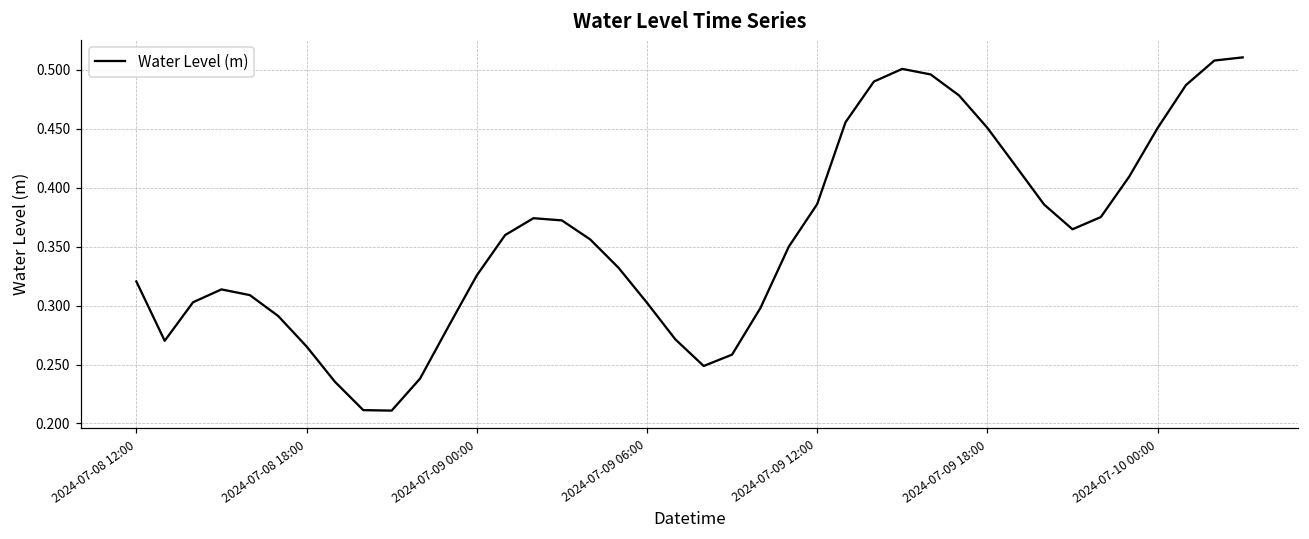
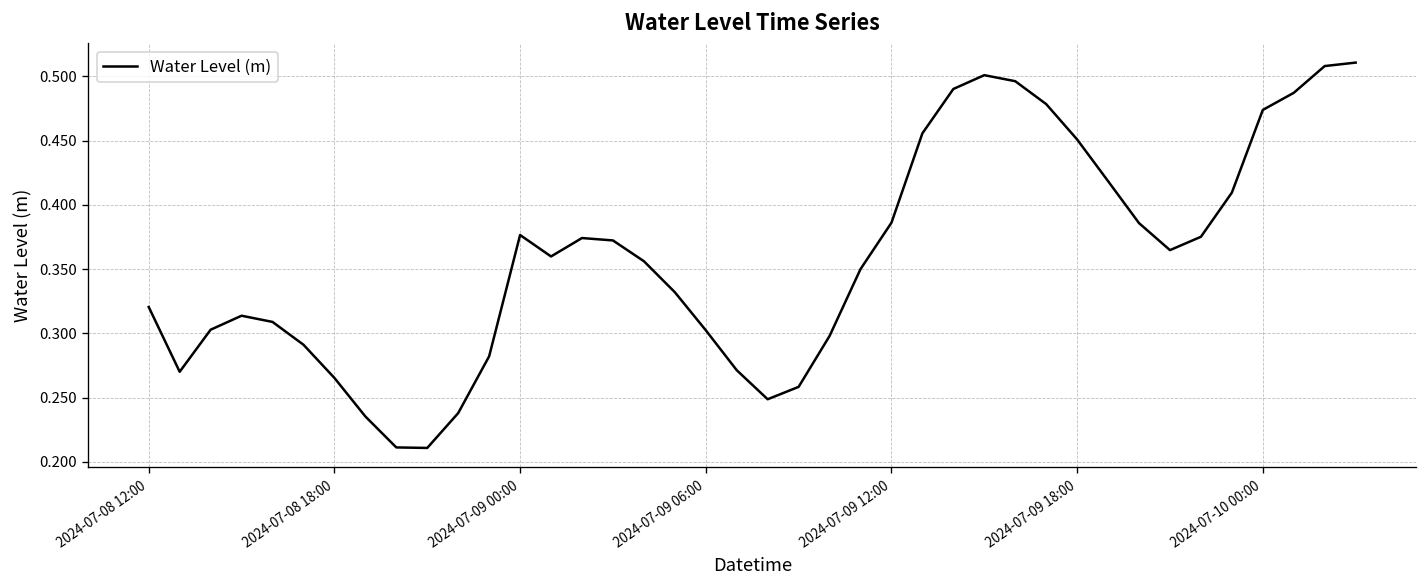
2024-07-09 00:00: 0.326 -> 0.377
2024-07-10 00:00: 0.451 -> 0.474
